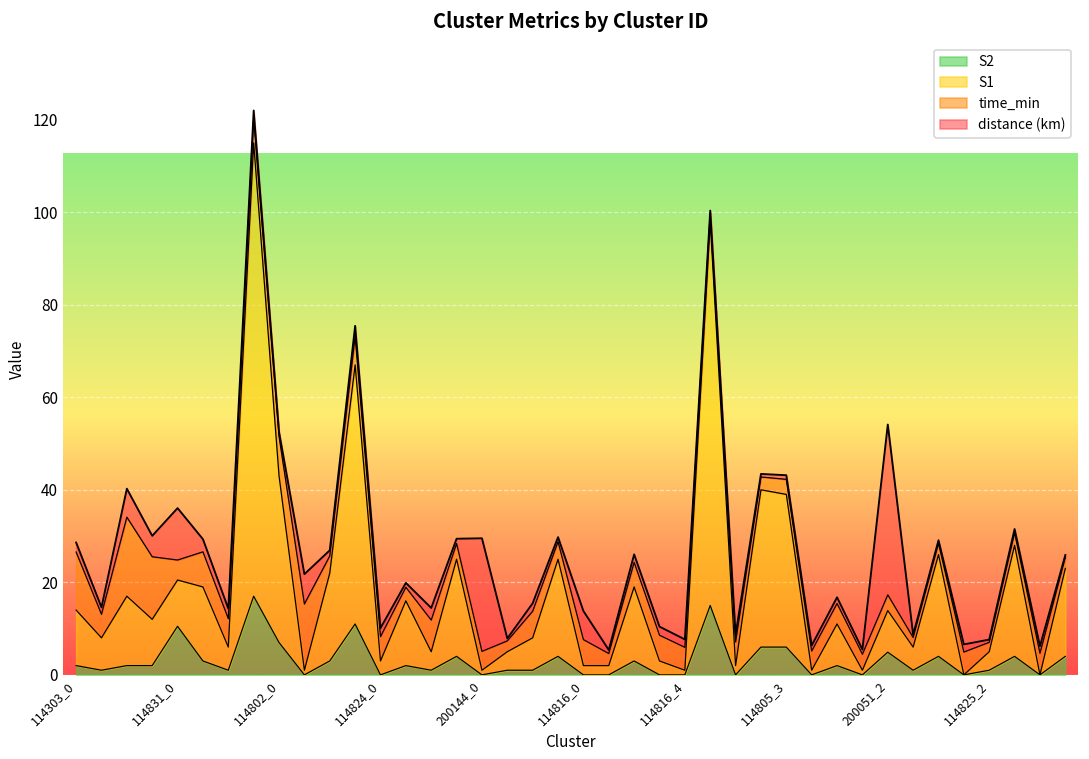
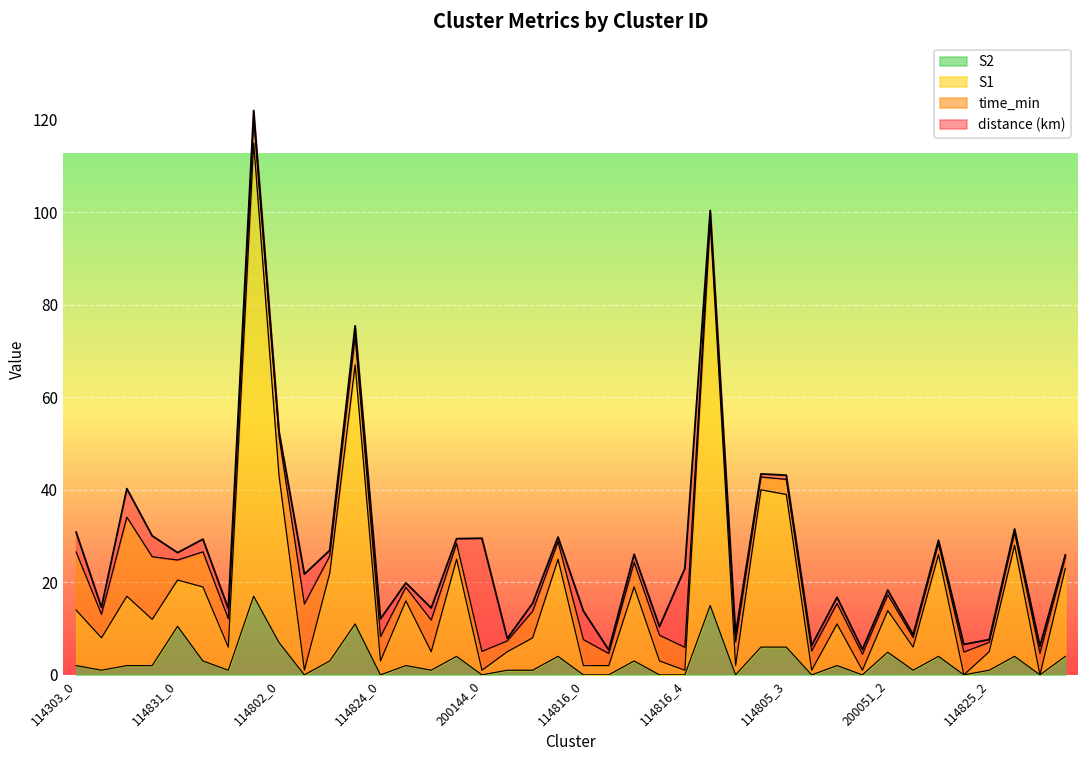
distance (km), 114303_0: 2 -> 4
distance (km), 114831_0: 11 -> 2
distance (km), 114824_0: 2 -> 4
distance (km), 114816_4: 2 -> 17
distance (km), 200051_2: 37 -> 1
